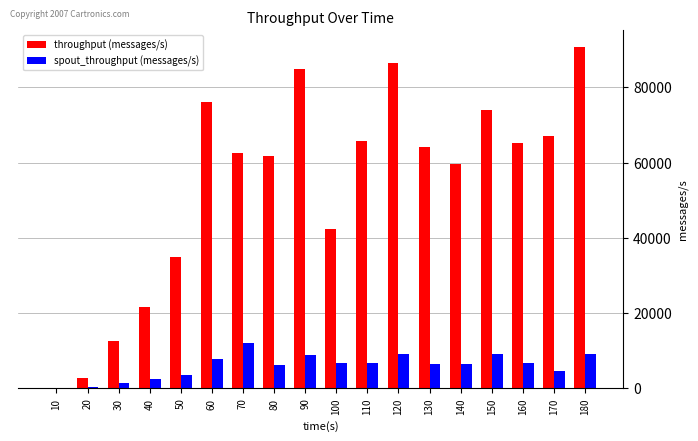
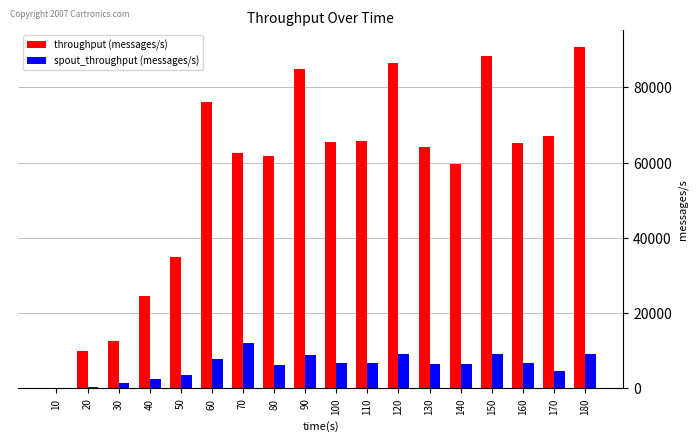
throughput (messages/s), 20: 3000 -> 10000
throughput (messages/s), 40: 22000 -> 25000
throughput (messages/s), 100: 42000 -> 65000
throughput (messages/s), 150: 74000 -> 88000
